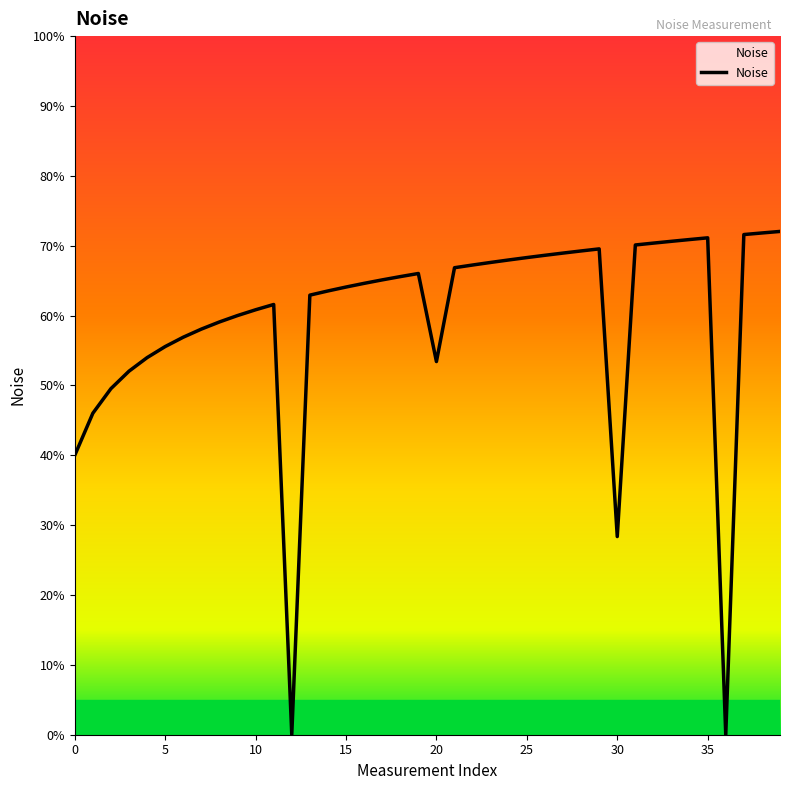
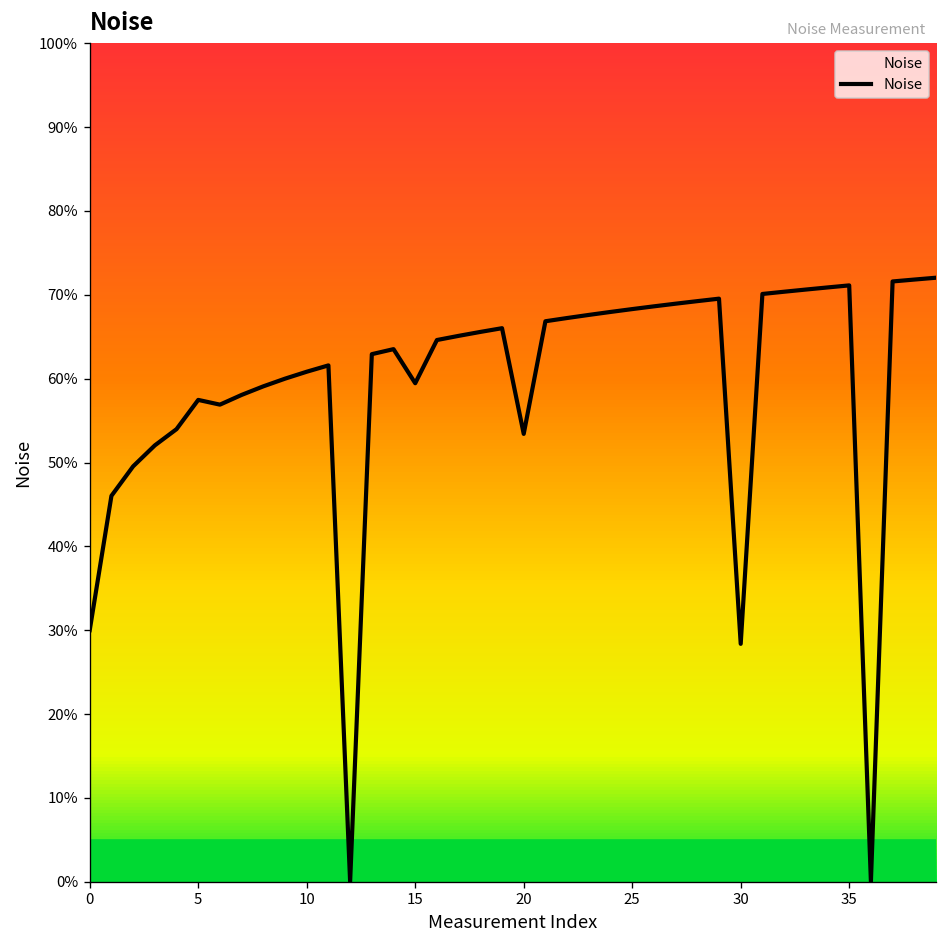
0: 40% -> 30%
5: 56% -> 57%
15: 64% -> 59%
